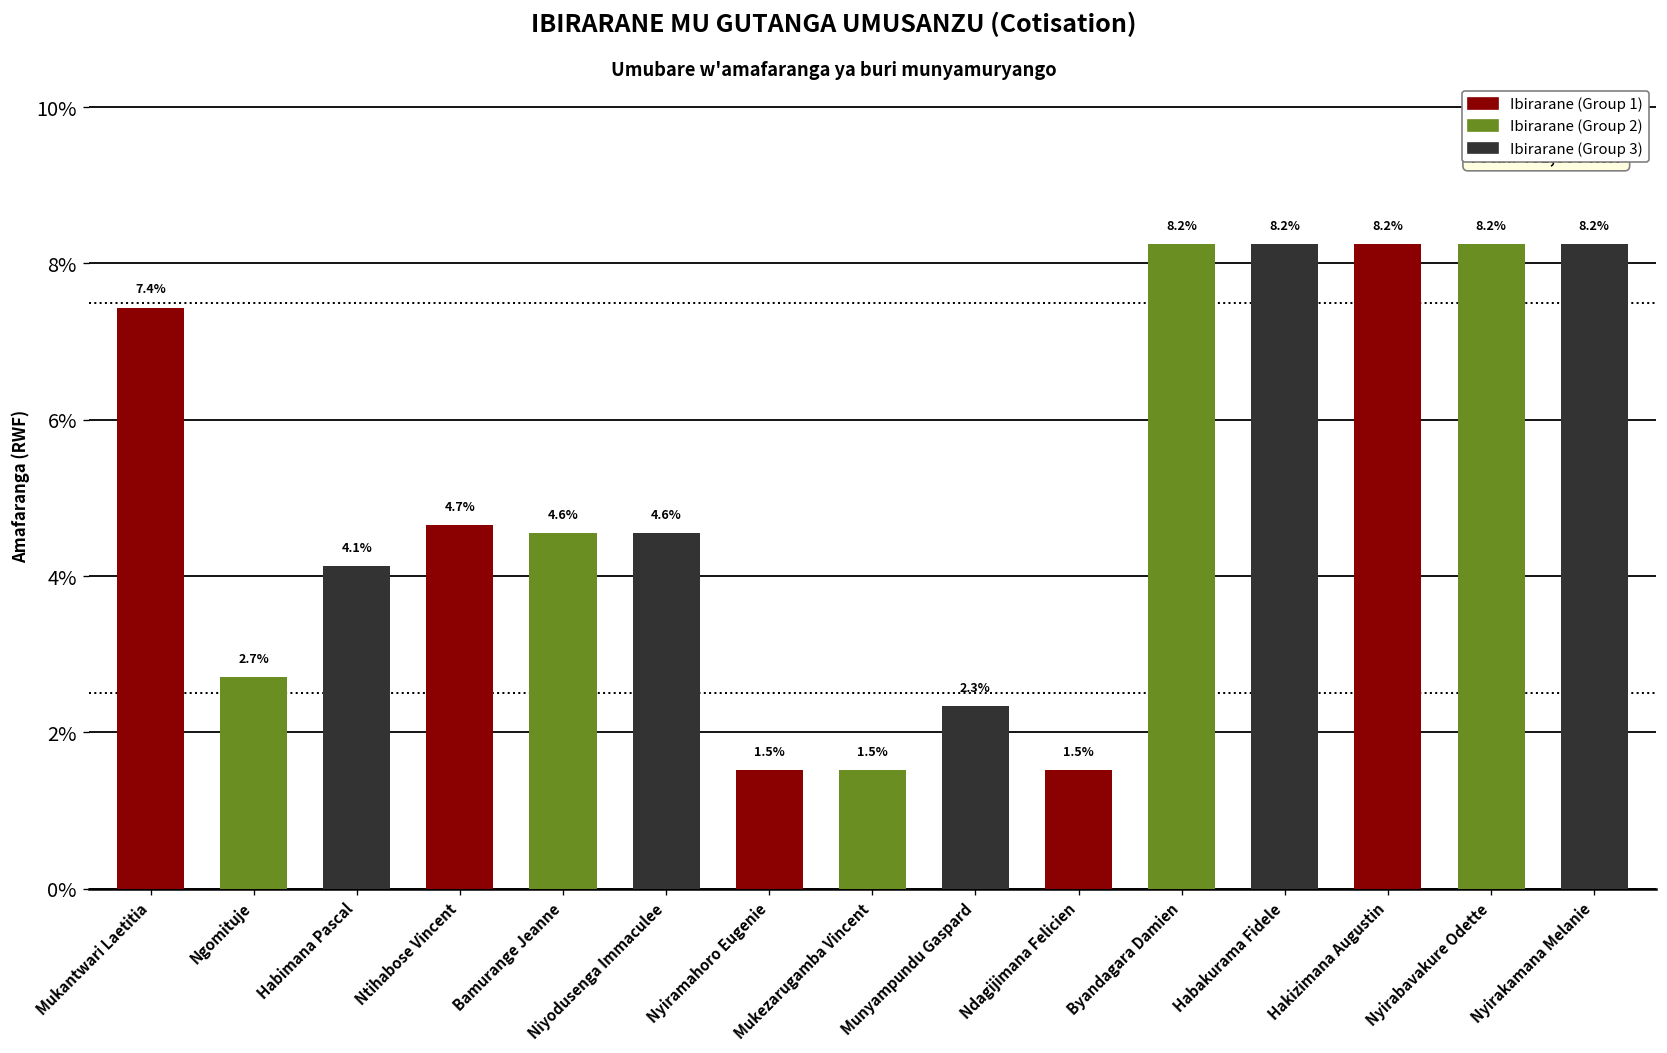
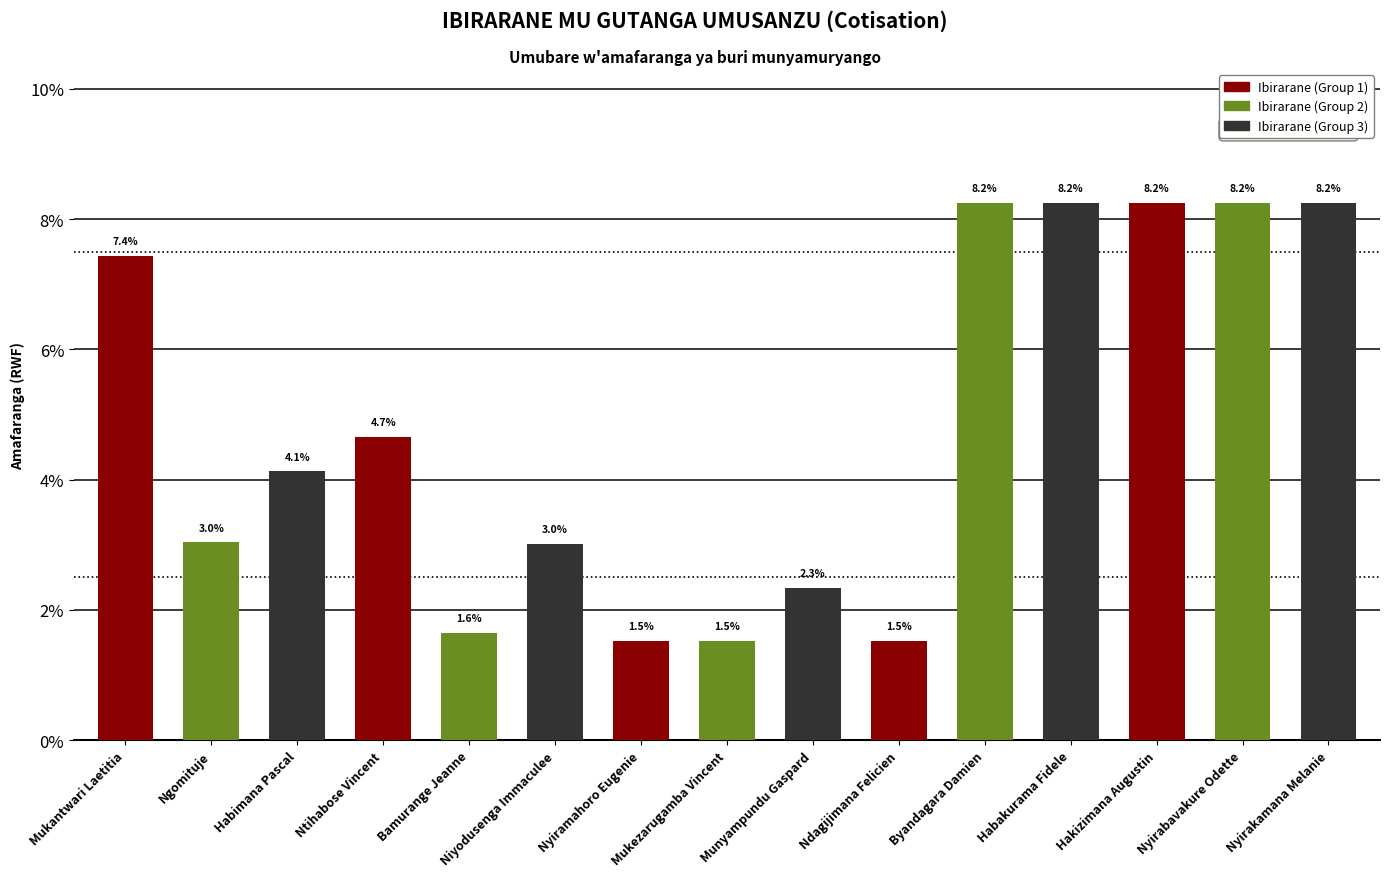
Ngomituje: 2.7% -> 3.0%
Bamurange Jeanne: 4.6% -> 1.6%
Niyodusenga Immaculee: 4.6% -> 3.0%
